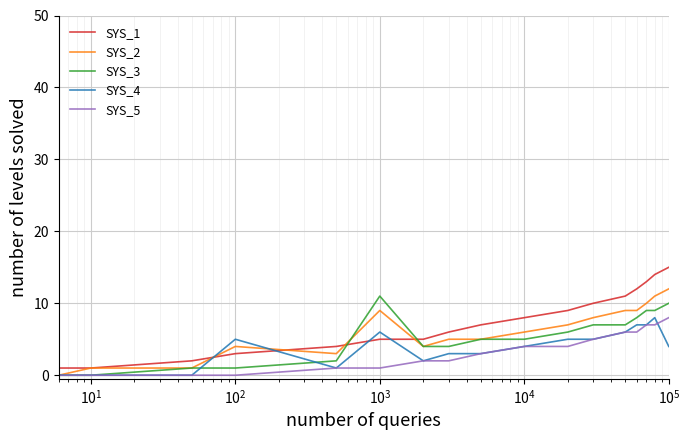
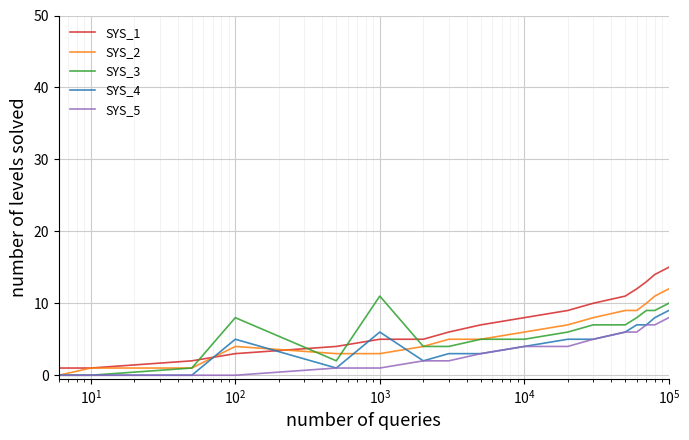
SYS_3, 10^2: 1 -> 8
SYS_2, 10^3: 9 -> 3
SYS_4, 10^5: 4 -> 9
